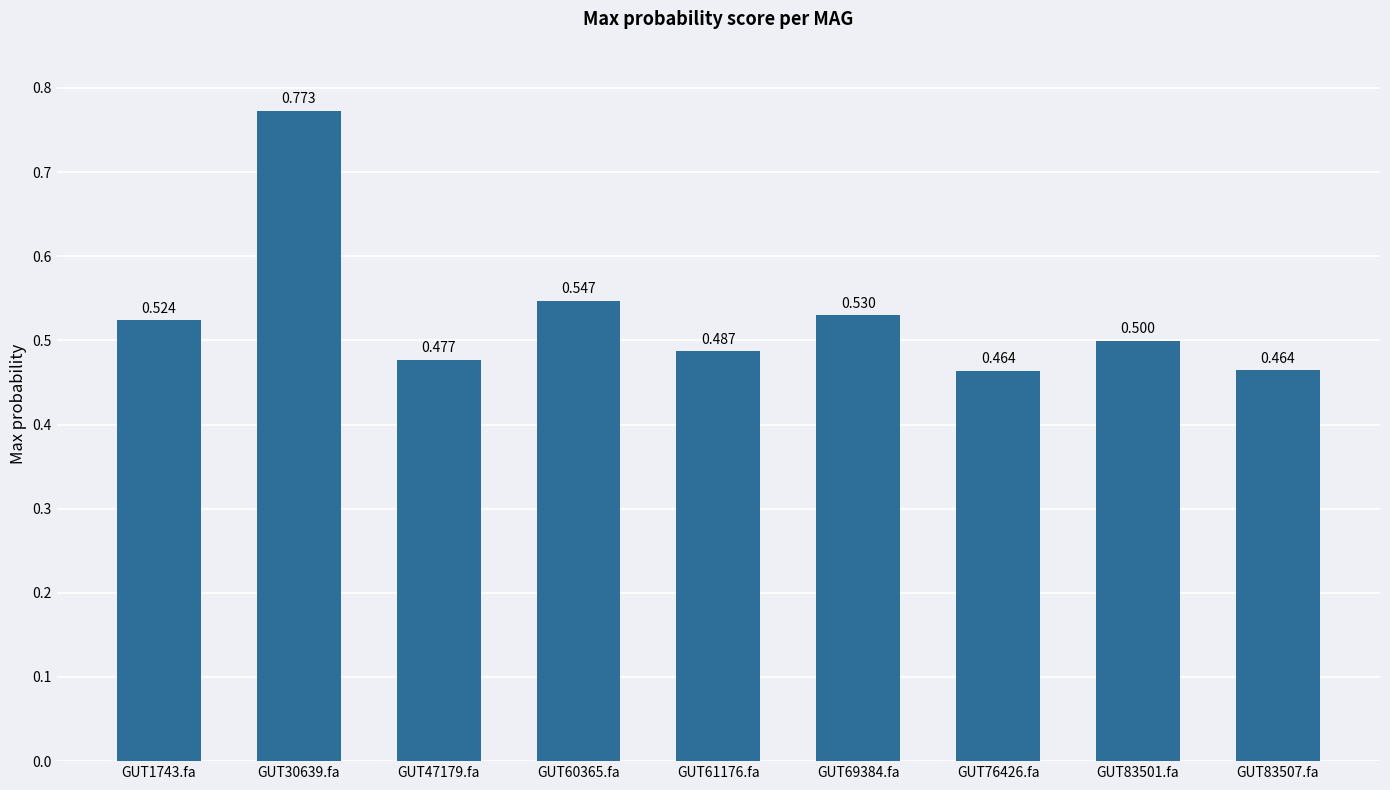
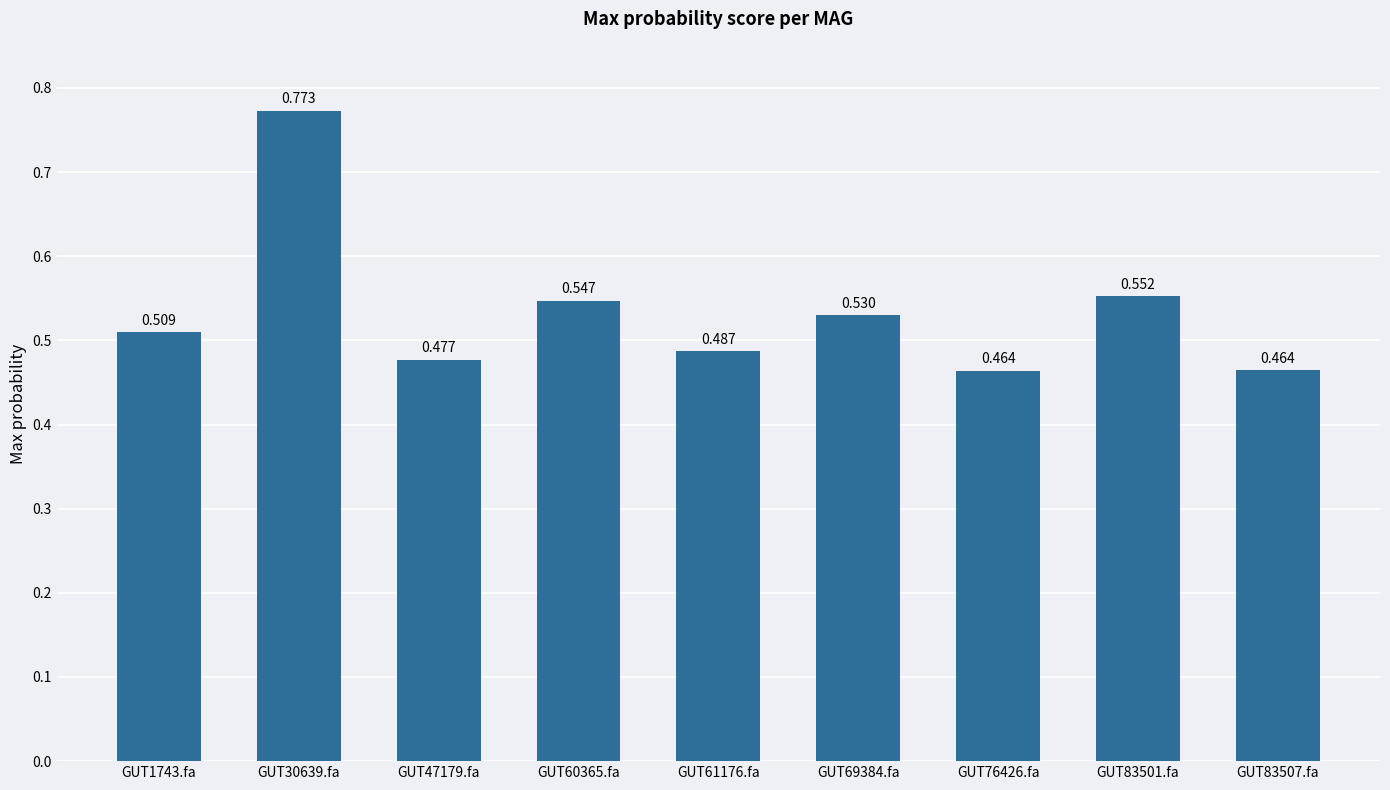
GUT1743.fa: 0.524 -> 0.509
GUT83501.fa: 0.500 -> 0.552
